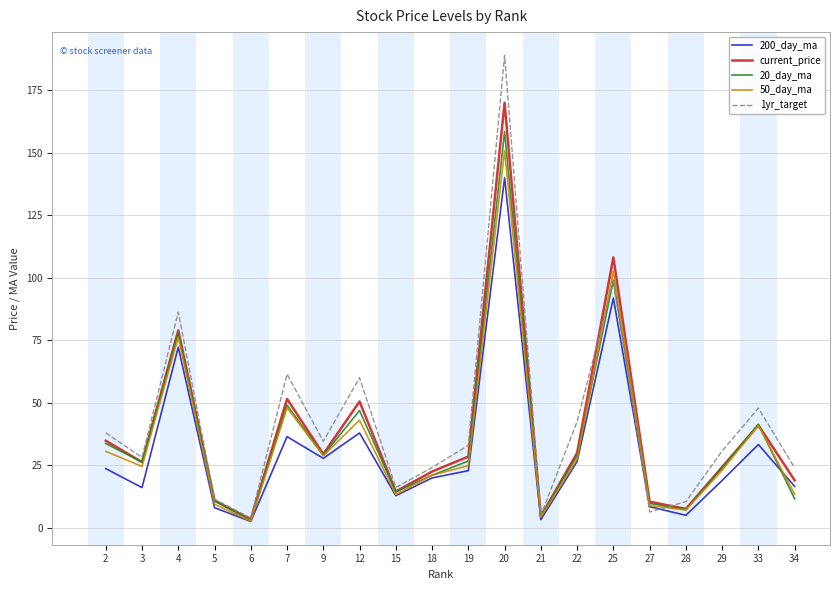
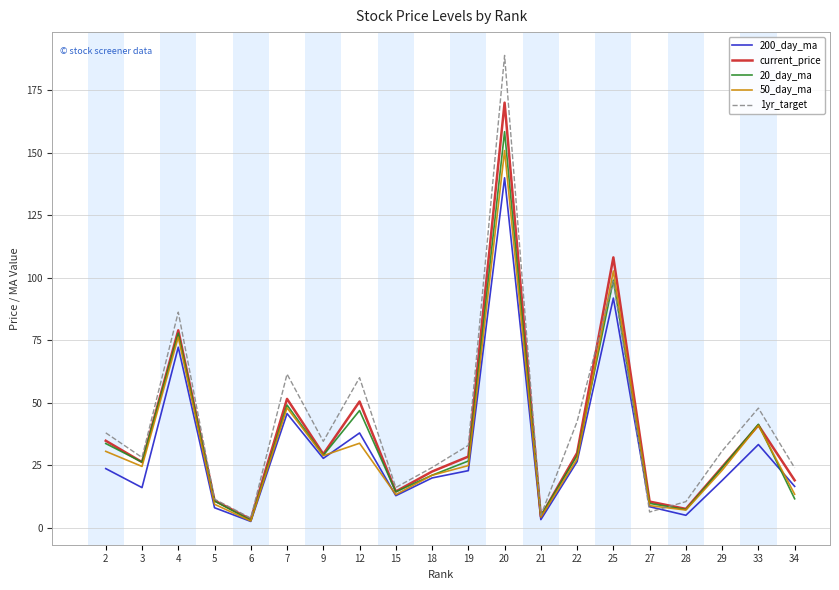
200_day_ma, 7: 36 -> 46
50_day_ma, 12: 43 -> 34
